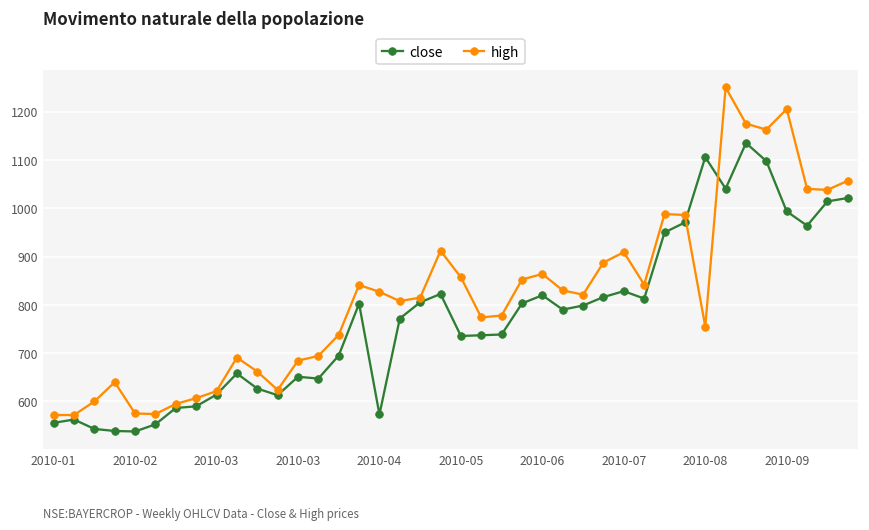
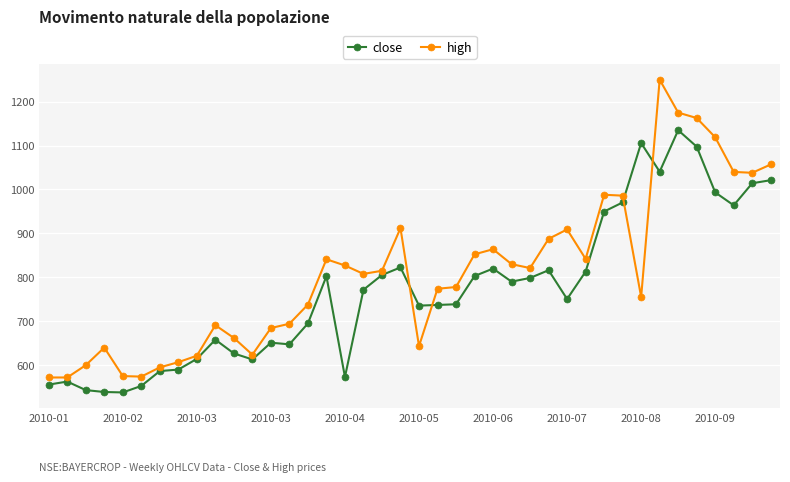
high, 2010-05: 860 -> 640
close, 2010-07: 830 -> 750
high, 2010-09: 1210 -> 1120
